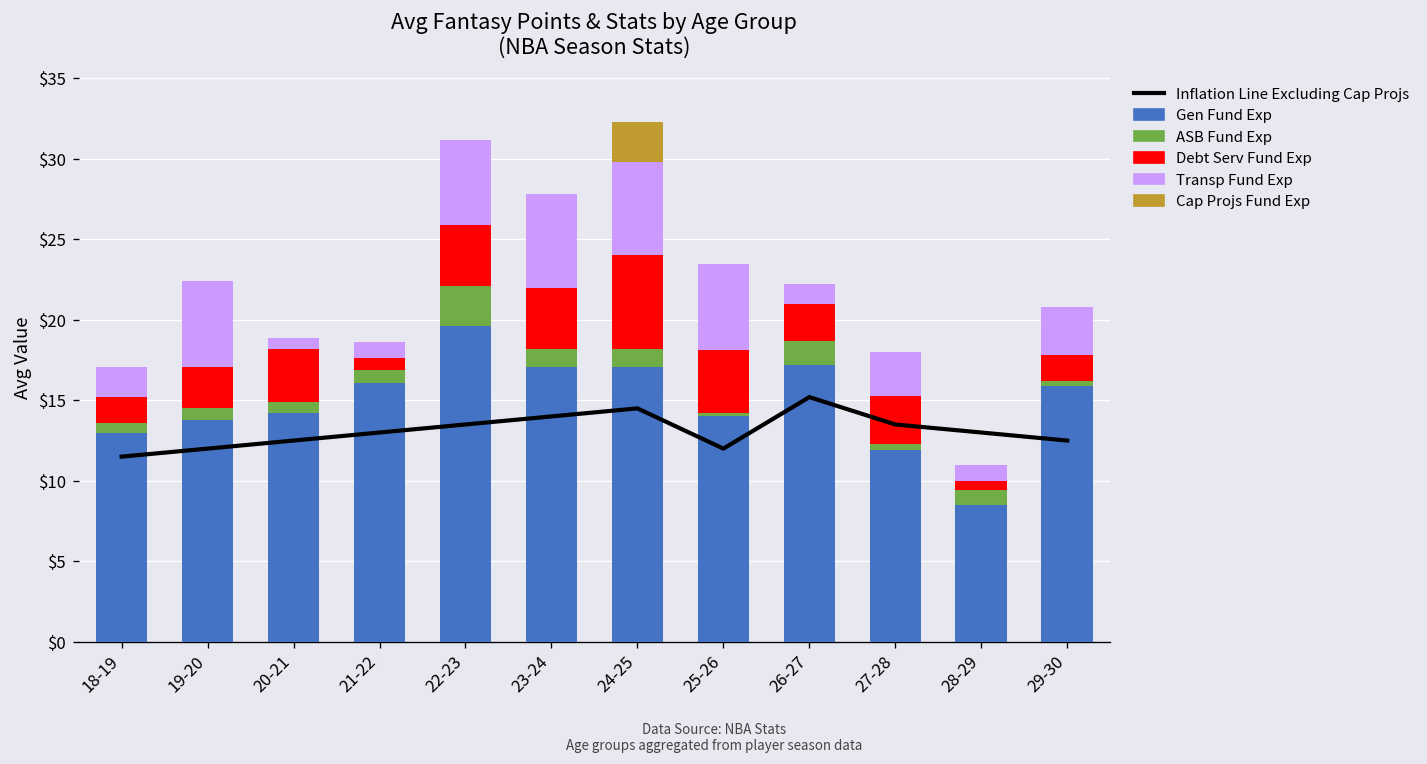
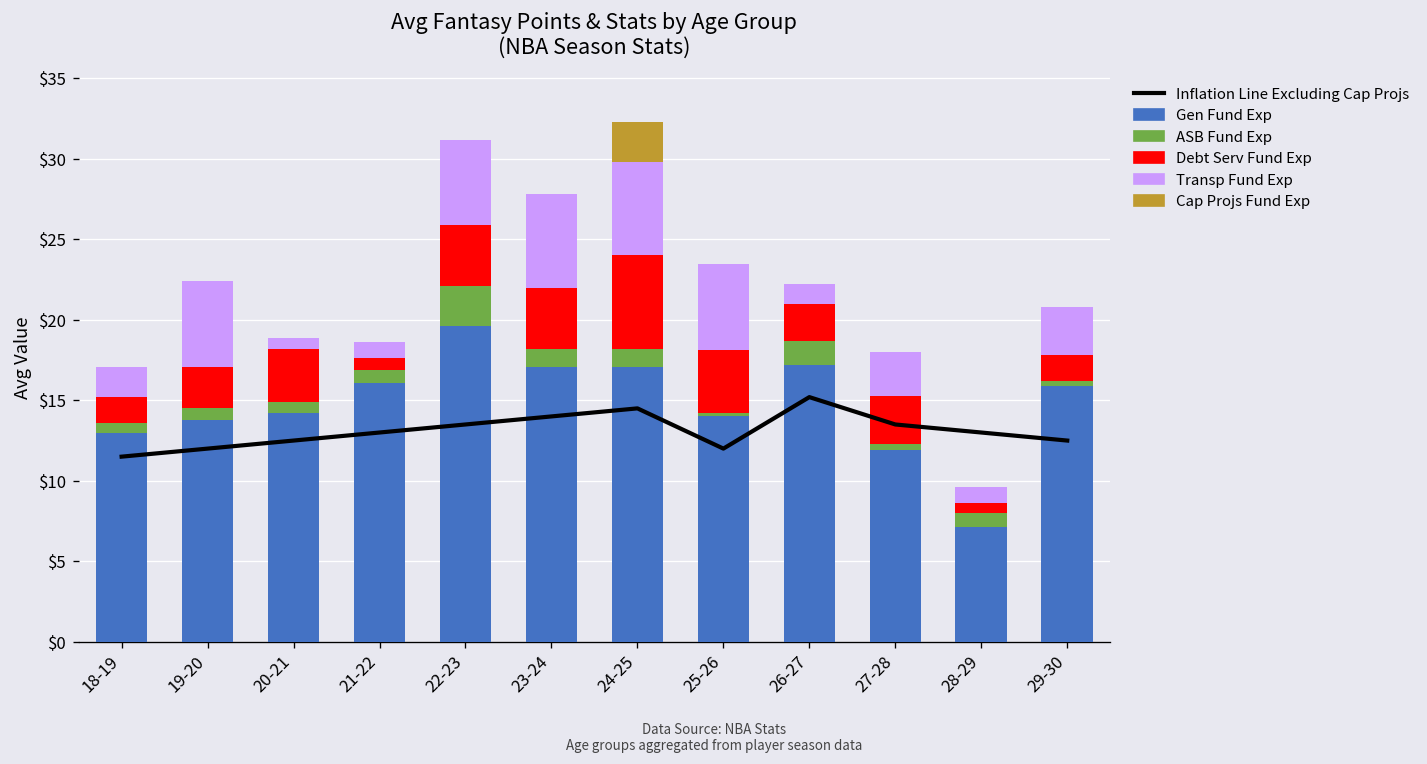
Gen Fund Exp, 28-29: $8.5 -> $7.1
